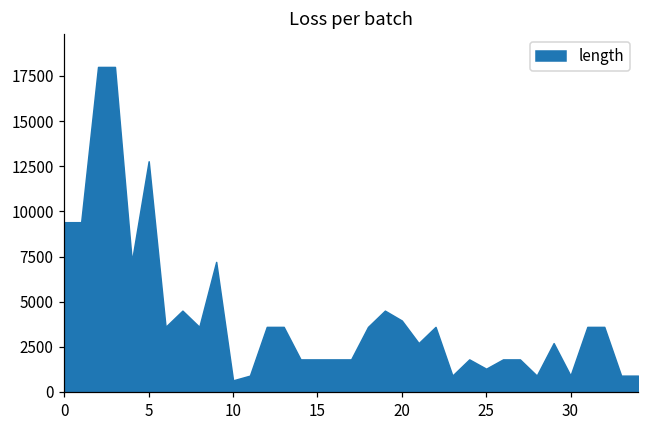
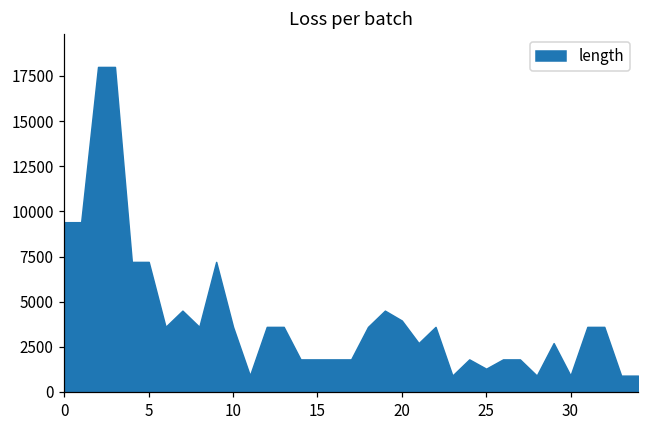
5: 12800 -> 7200
10: 600 -> 3600
